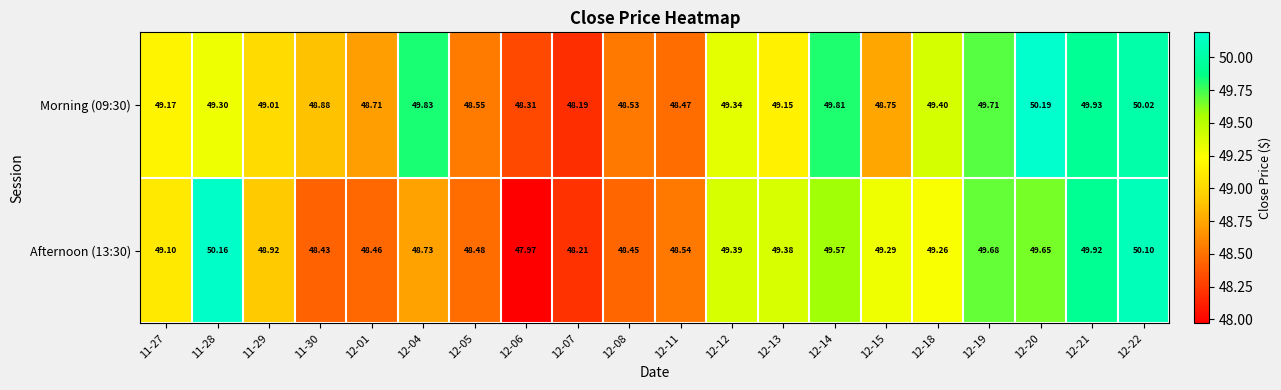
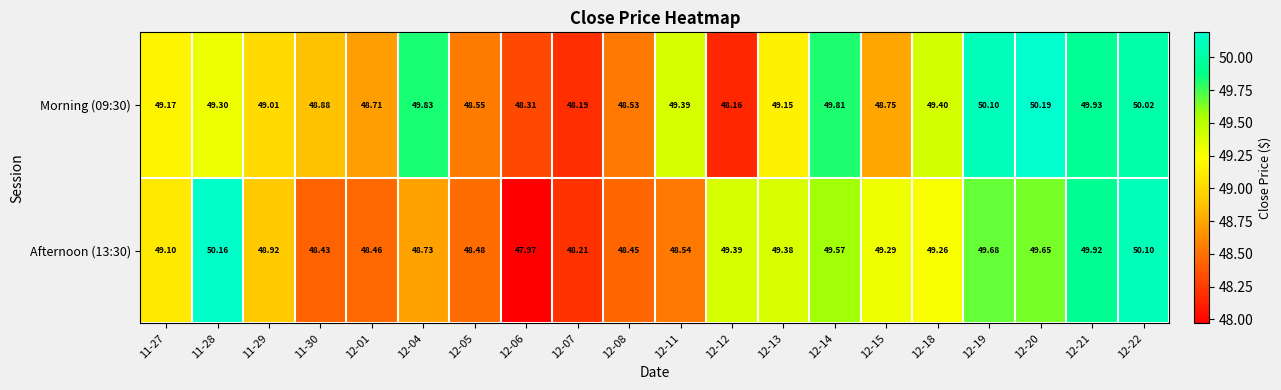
Morning (09:30), 12-11: 48.47 -> 49.39
Morning (09:30), 12-12: 49.34 -> 48.16
Morning (09:30), 12-19: 49.71 -> 50.10
